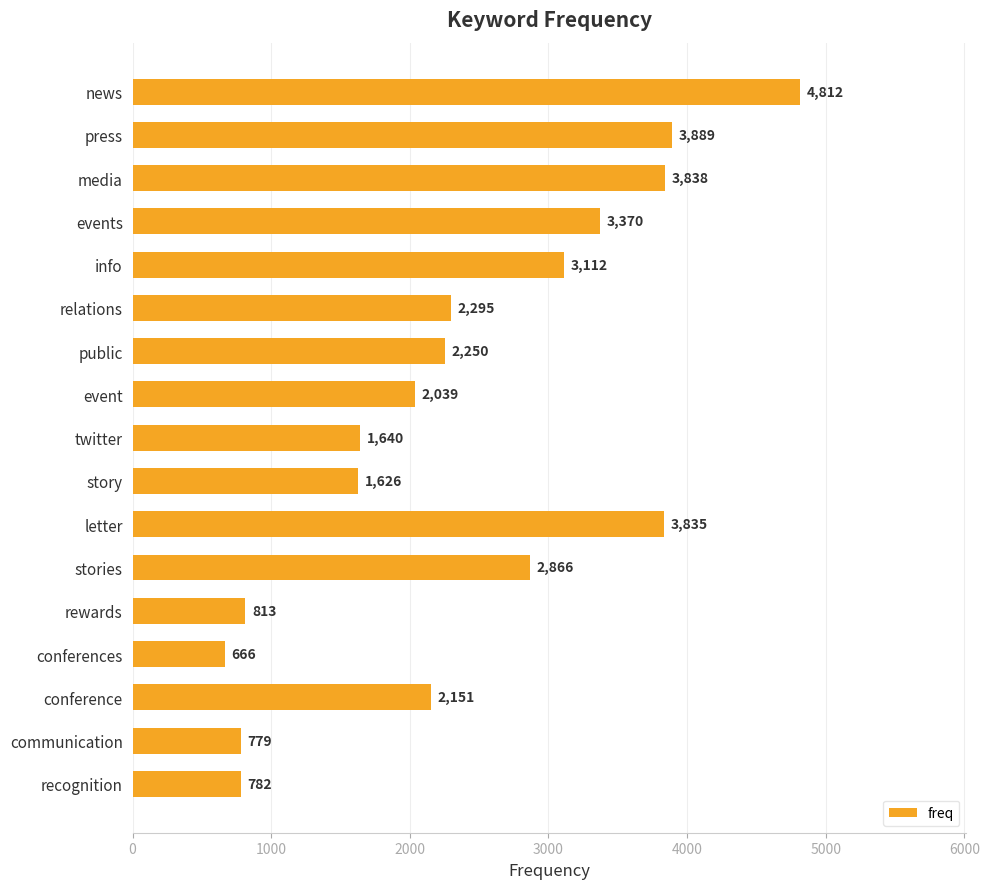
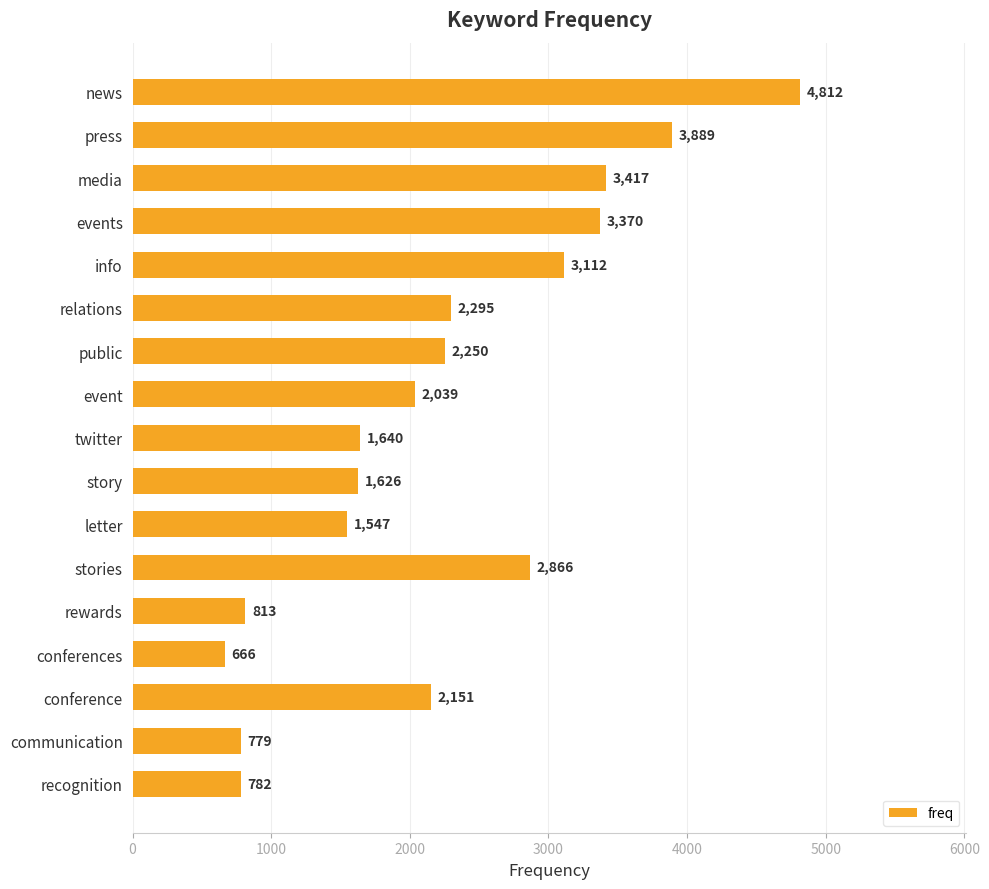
media: 3,838 -> 3,417
letter: 3,835 -> 1,547
